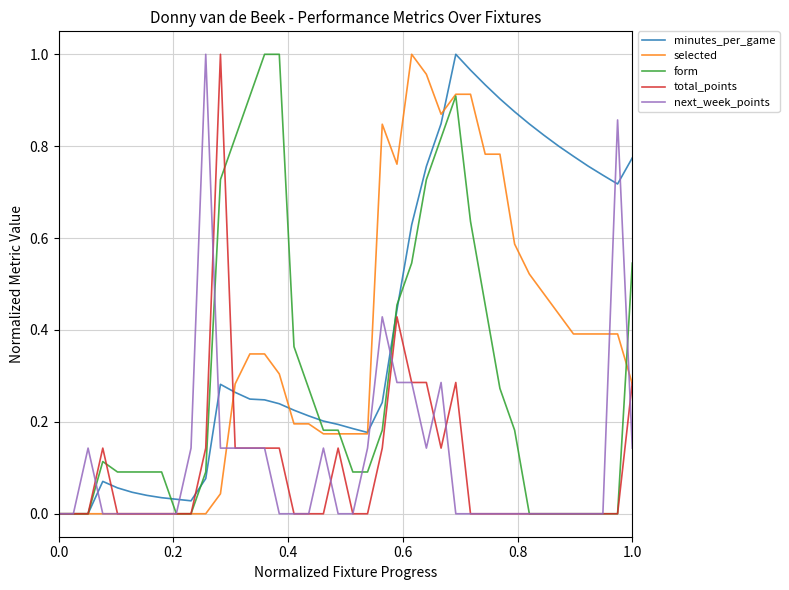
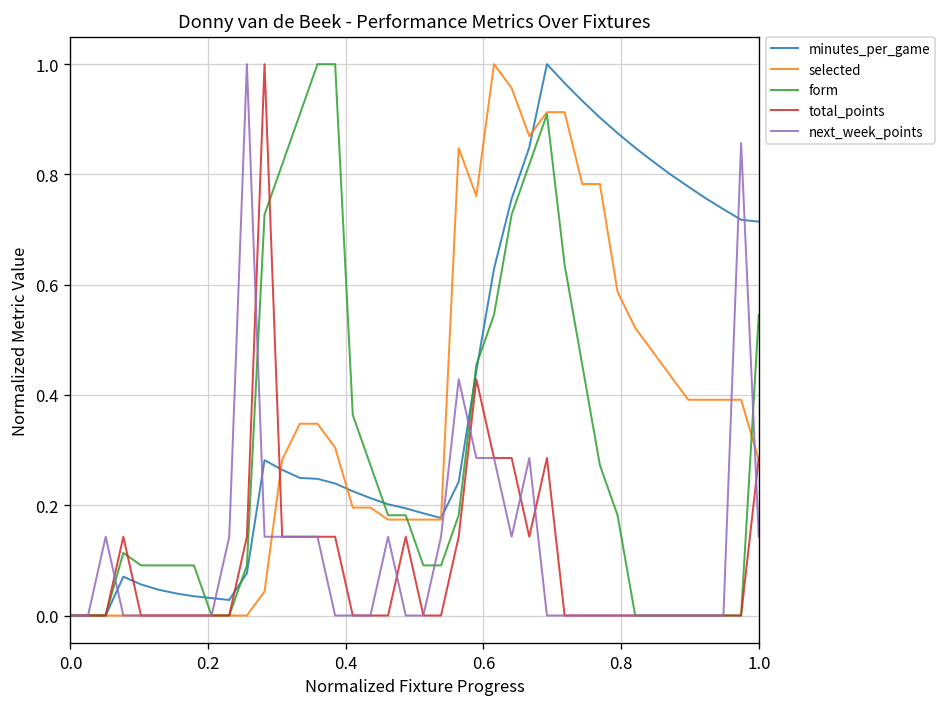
minutes_per_game, 1.0: 0.77 -> 0.71
